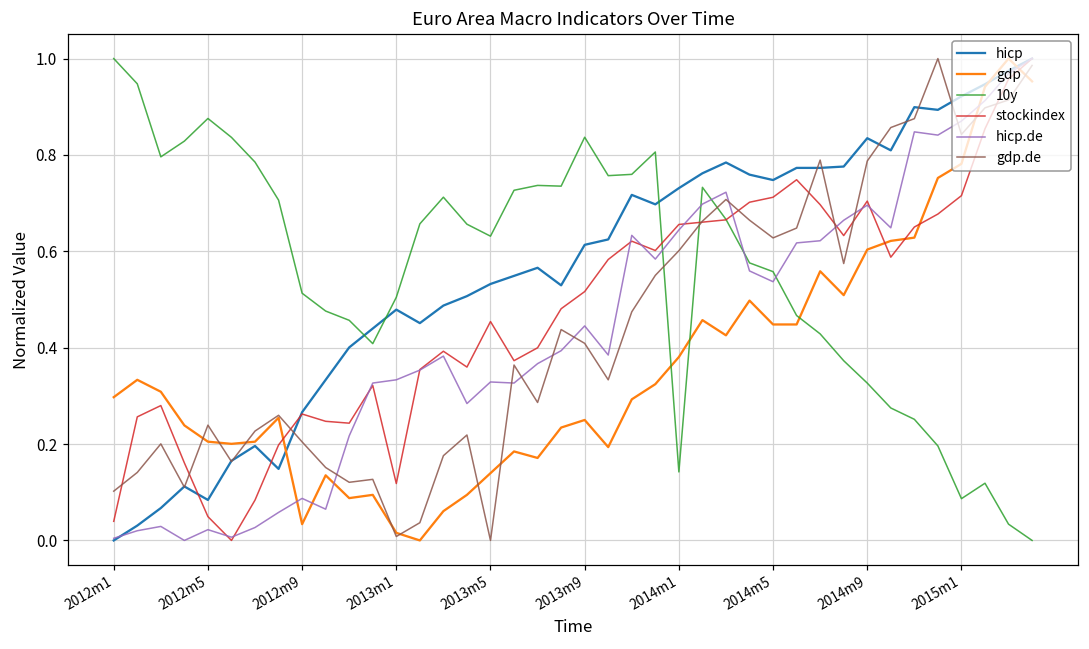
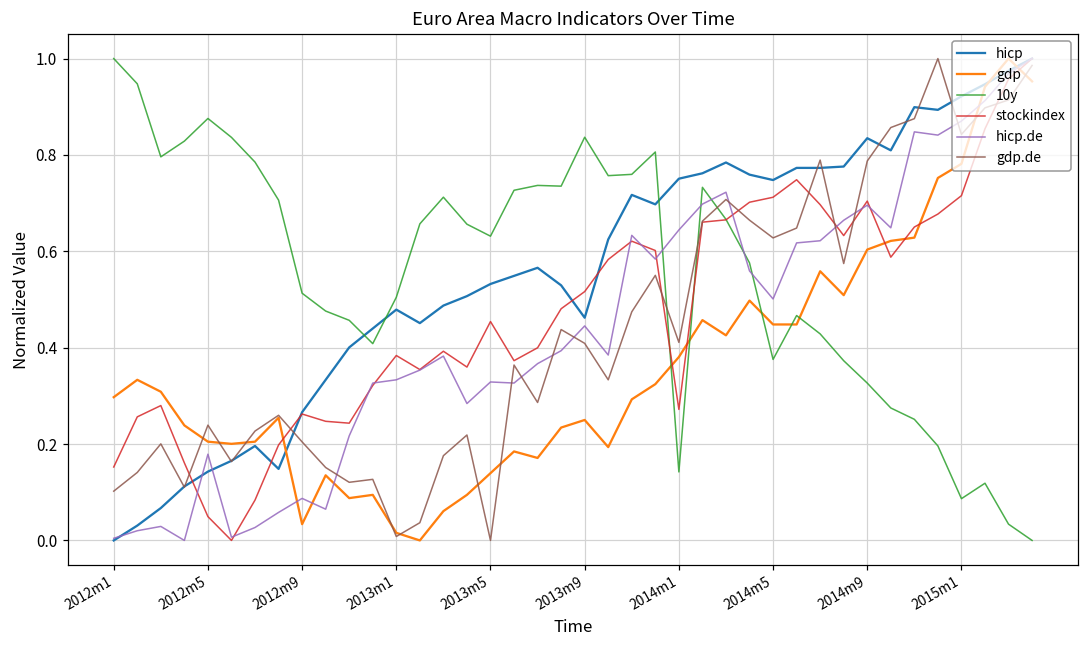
stockindex, 2012m1: 0.04 -> 0.15
hicp, 2012m5: 0.08 -> 0.14
hicp.de, 2012m5: 0.02 -> 0.18
stockindex, 2013m1: 0.12 -> 0.38
hicp, 2013m9: 0.61 -> 0.46
hicp, 2014m1: 0.73 -> 0.75
stockindex, 2014m1: 0.66 -> 0.27
gdp.de, 2014m1: 0.60 -> 0.41
10y, 2014m5: 0.56 -> 0.38
hicp.de, 2014m5: 0.54 -> 0.50
